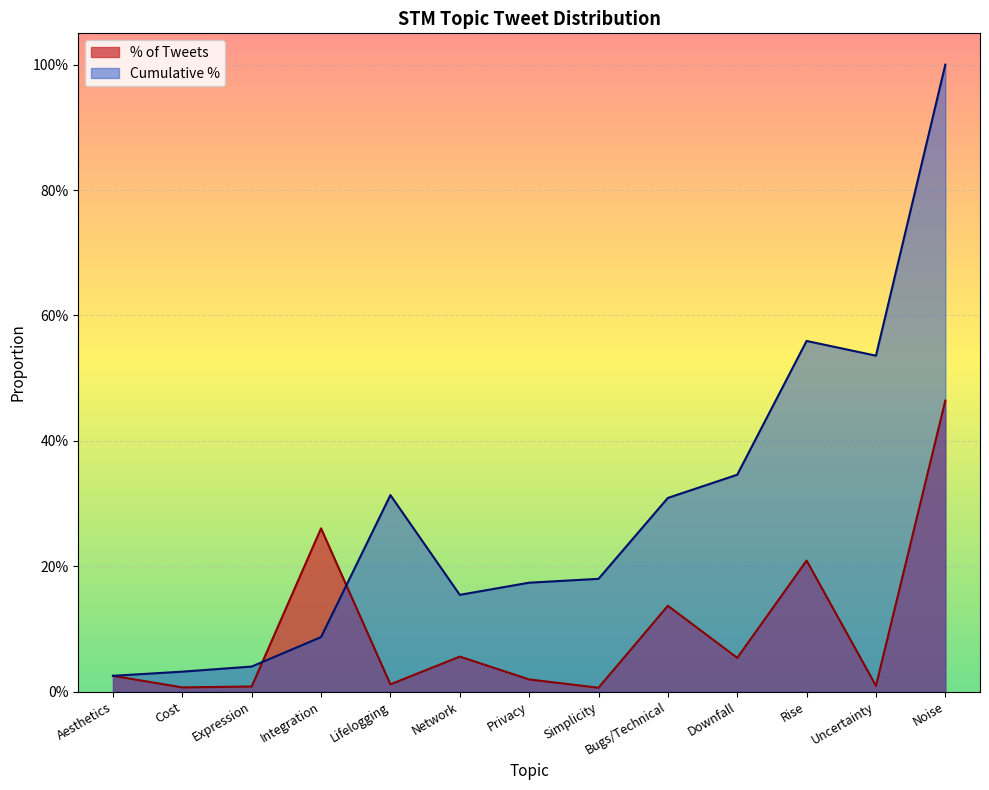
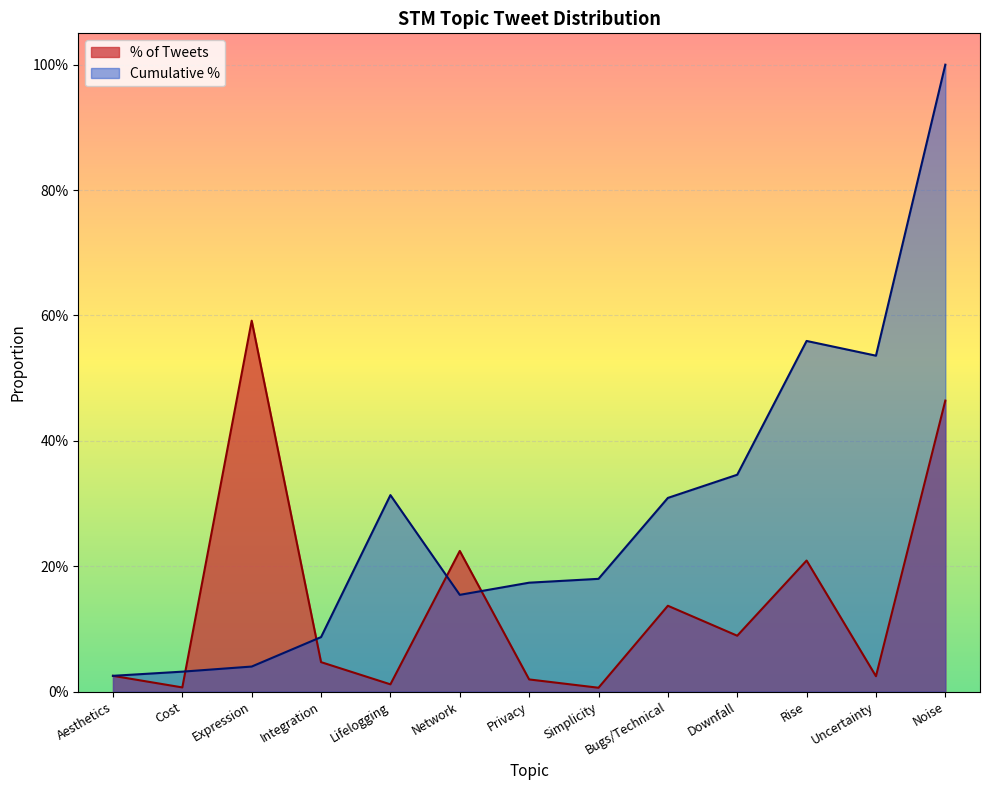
% of Tweets, Expression: 1% -> 59%
% of Tweets, Integration: 26% -> 5%
% of Tweets, Network: 6% -> 22%
% of Tweets, Downfall: 5% -> 9%
% of Tweets, Uncertainty: 1% -> 2%
